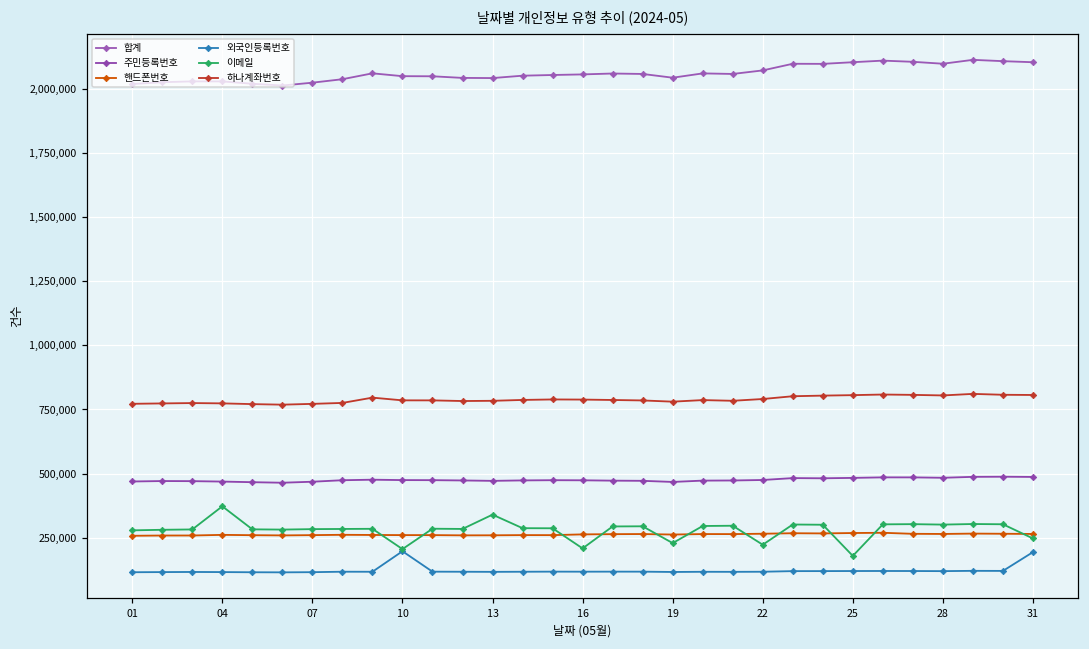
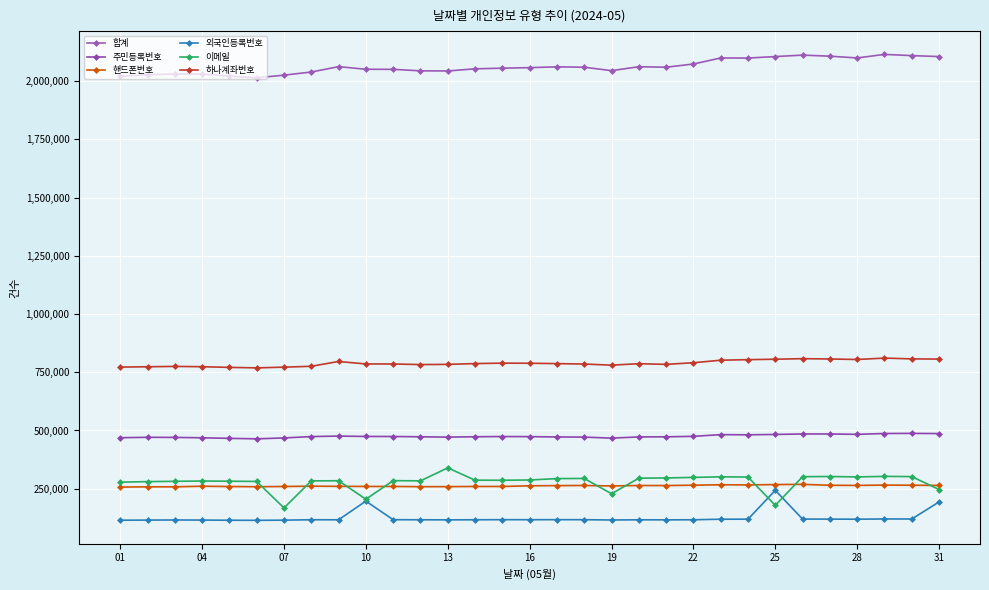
이메일, 04: 370,000 -> 280,000
이메일, 07: 280,000 -> 170,000
이메일, 16: 210,000 -> 290,000
이메일, 22: 220,000 -> 300,000
외국인등록번호, 25: 120,000 -> 240,000
